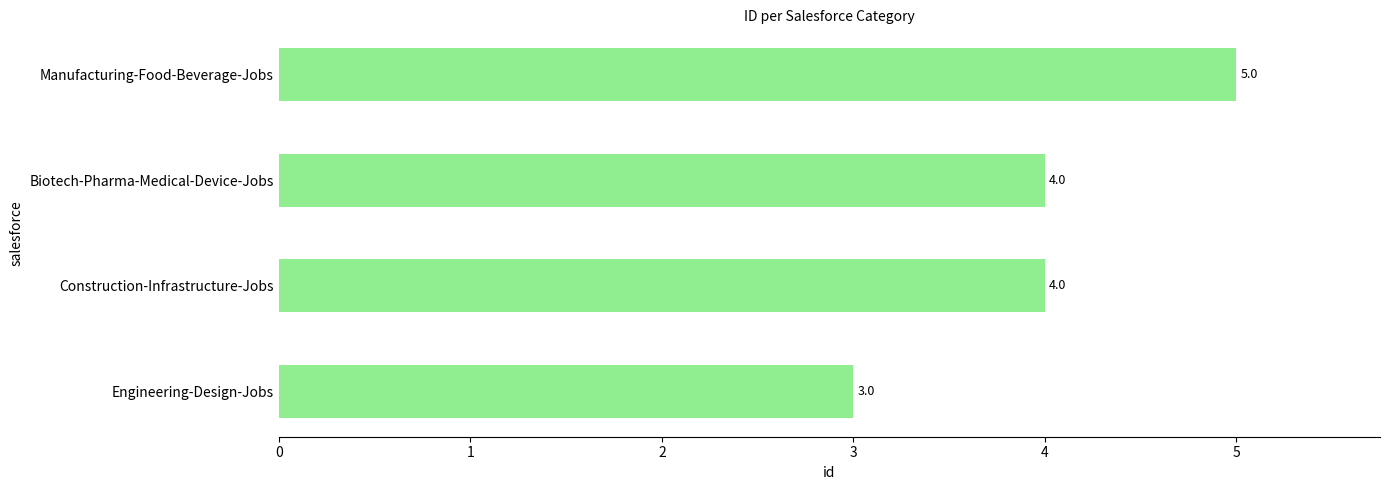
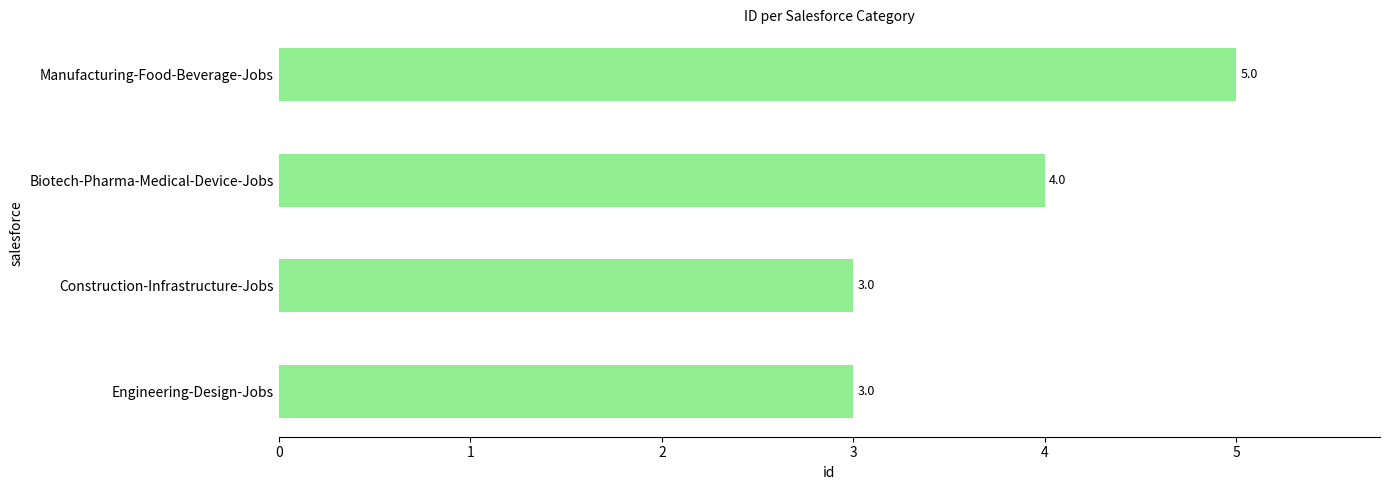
Construction-Infrastructure-Jobs: 4.0 -> 3.0
